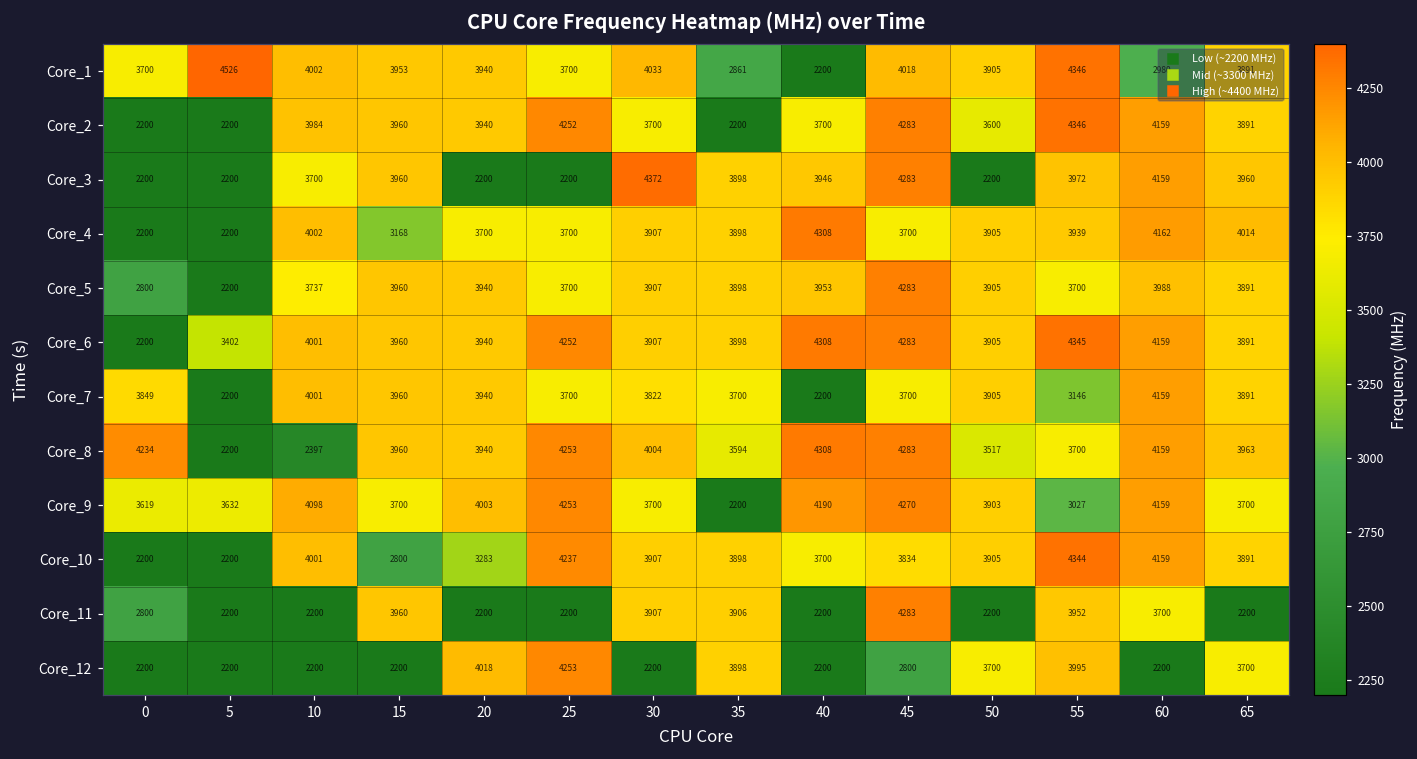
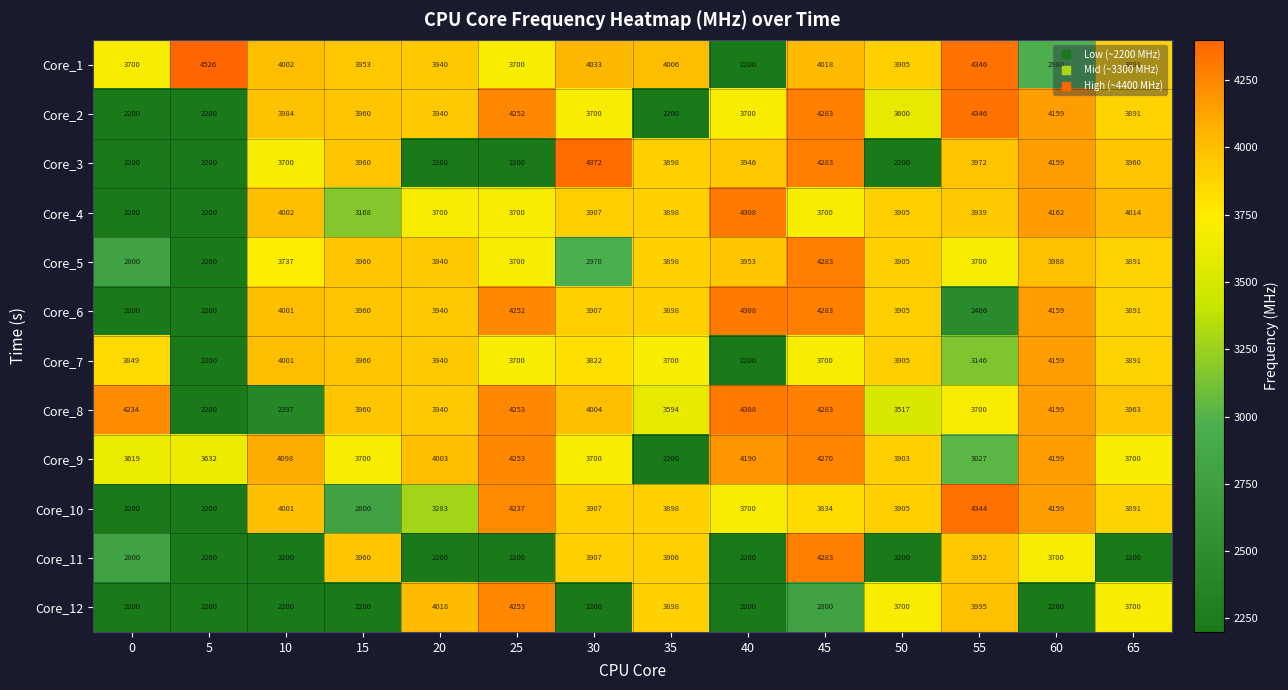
Core_1, 35: 2861 -> 4006
Core_5, 30: 3907 -> 2970
Core_6, 5: 3402 -> 2200
Core_6, 55: 4345 -> 2466
